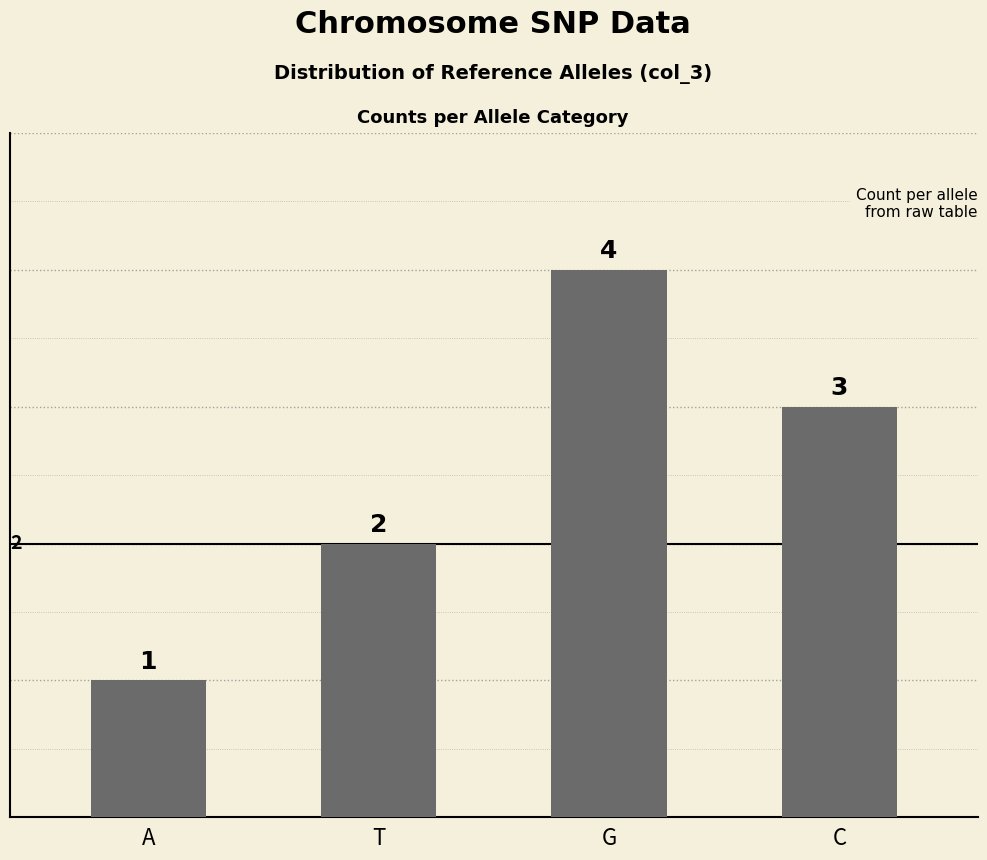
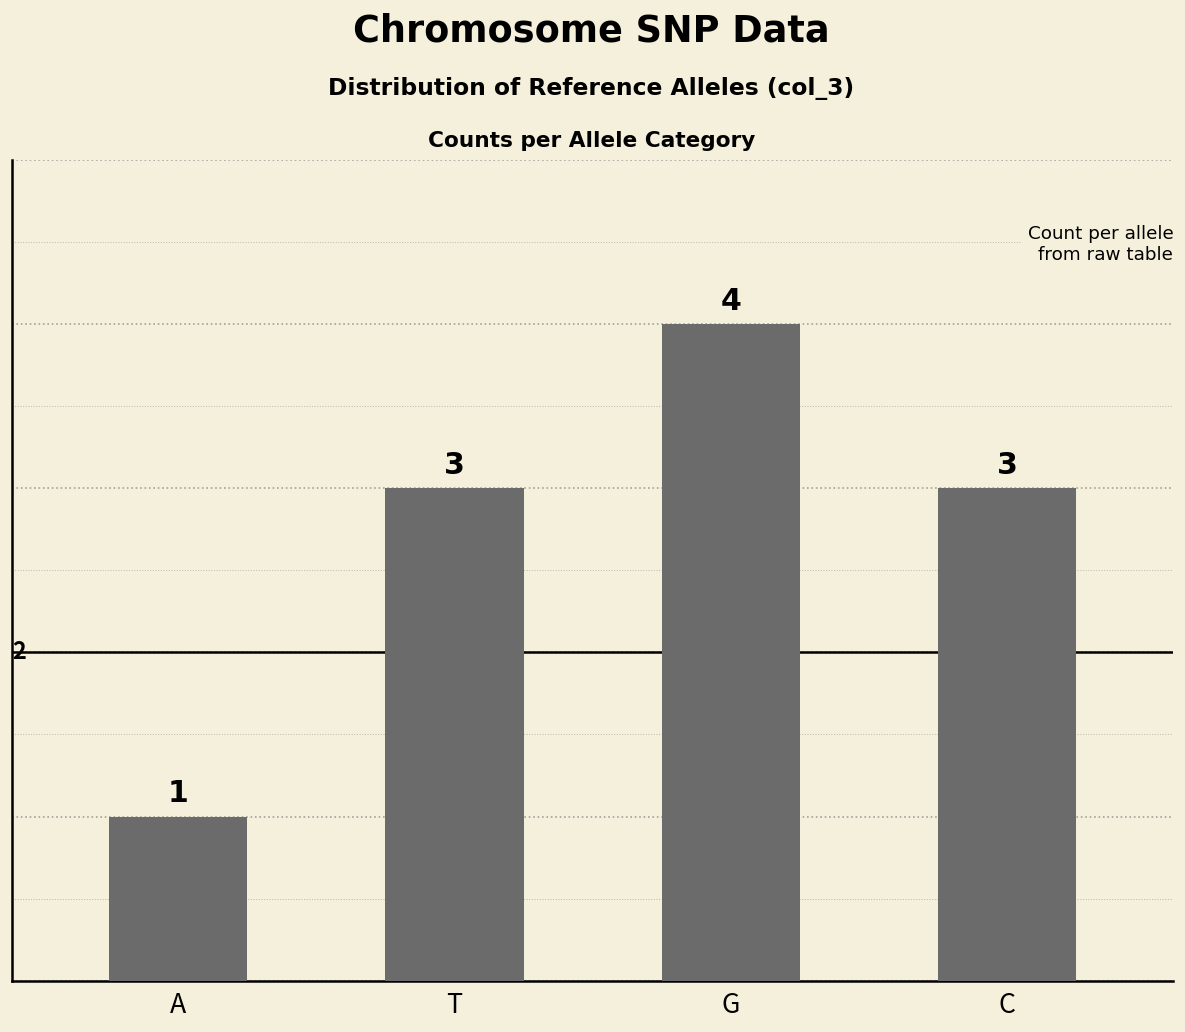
T: 2 -> 3
